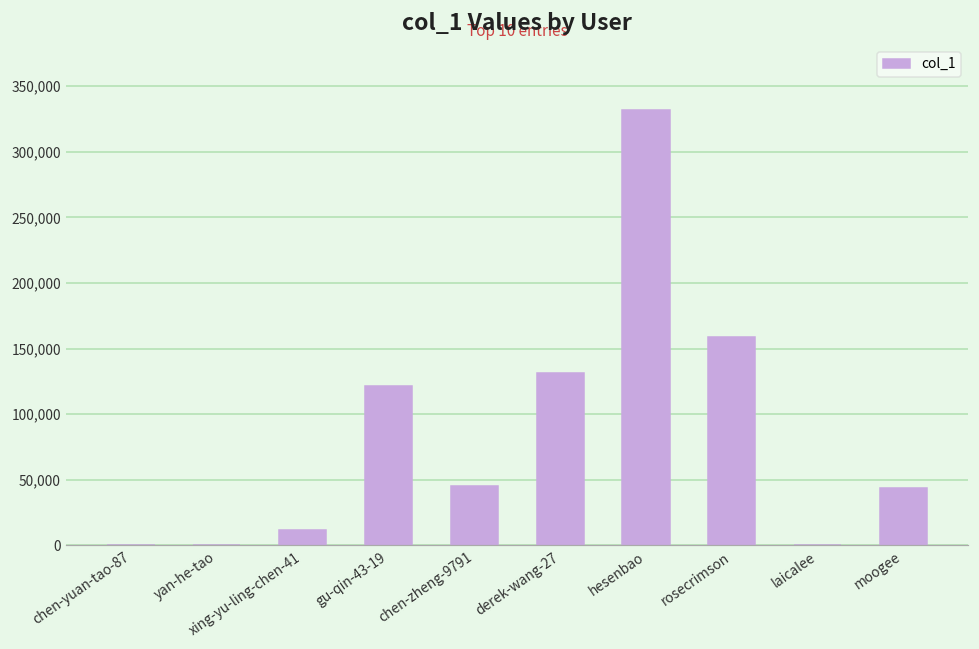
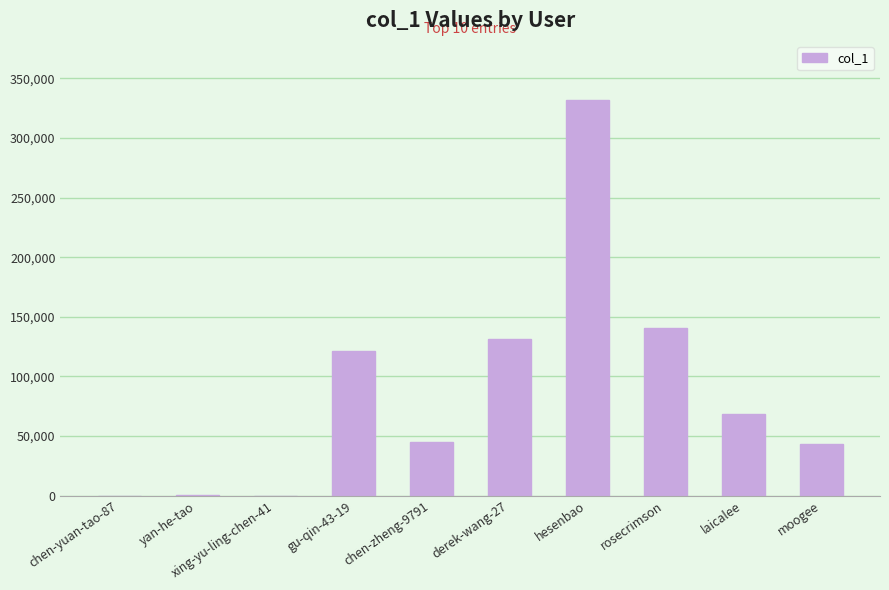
xing-yu-ling-chen-41: 12,000 -> 0
rosecrimson: 159,000 -> 140,000
laicalee: 0 -> 69,000
